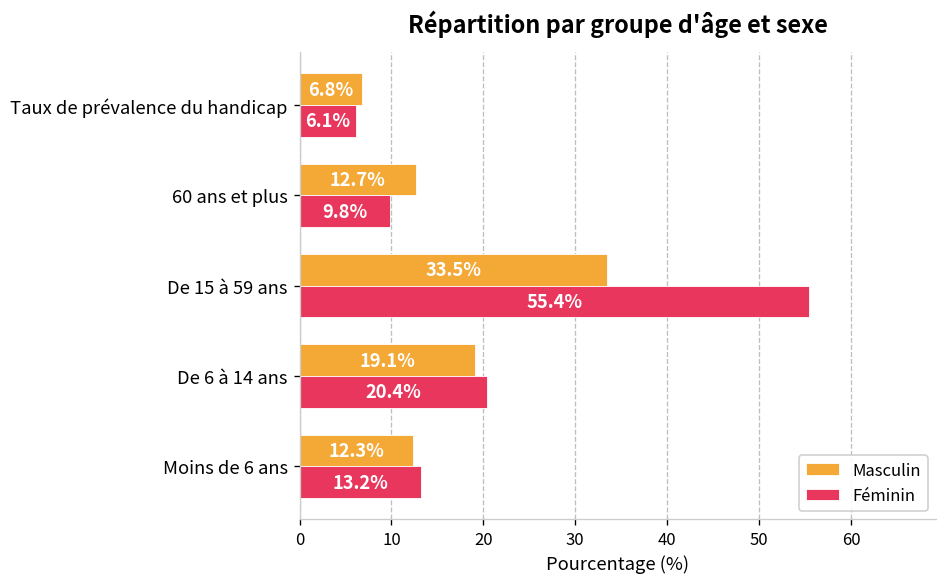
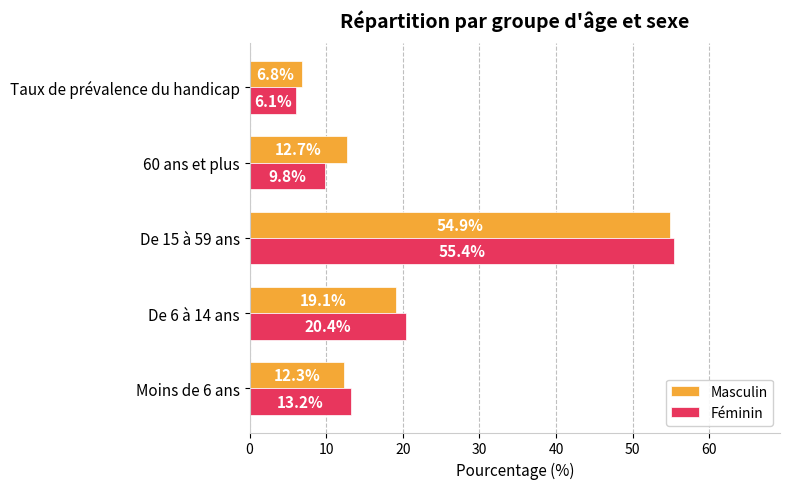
Masculin, De 15 à 59 ans: 33.5% -> 54.9%
